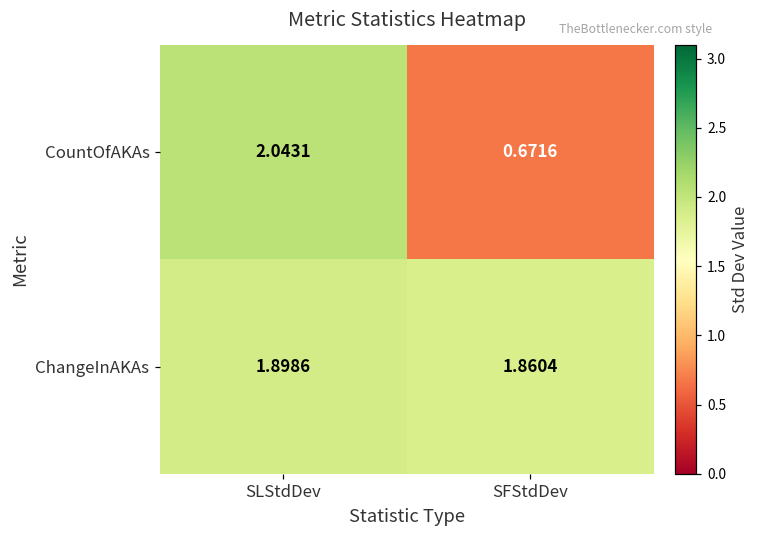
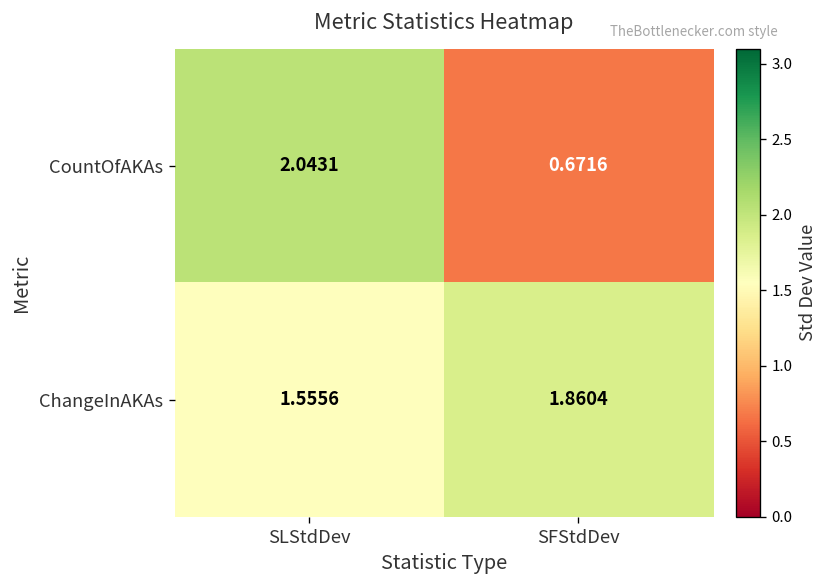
ChangeInAKAs, SLStdDev: 1.8986 -> 1.5556
